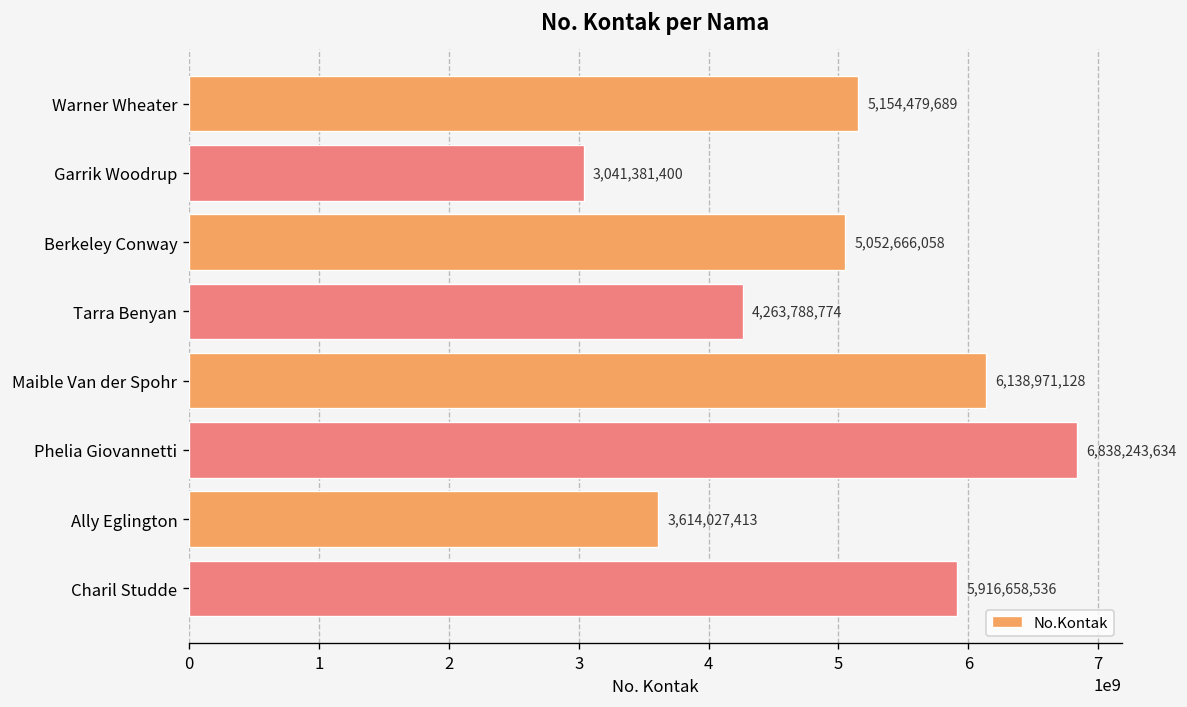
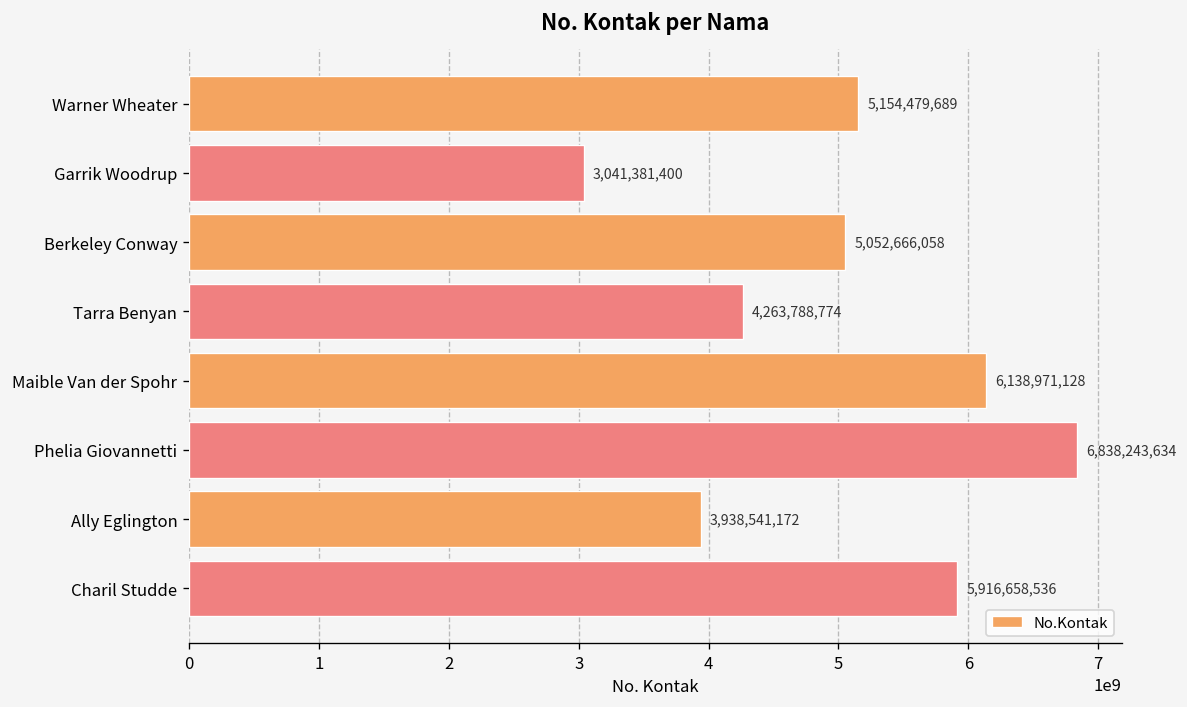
Ally Eglington: 3,614,027,413 -> 3,938,541,172
